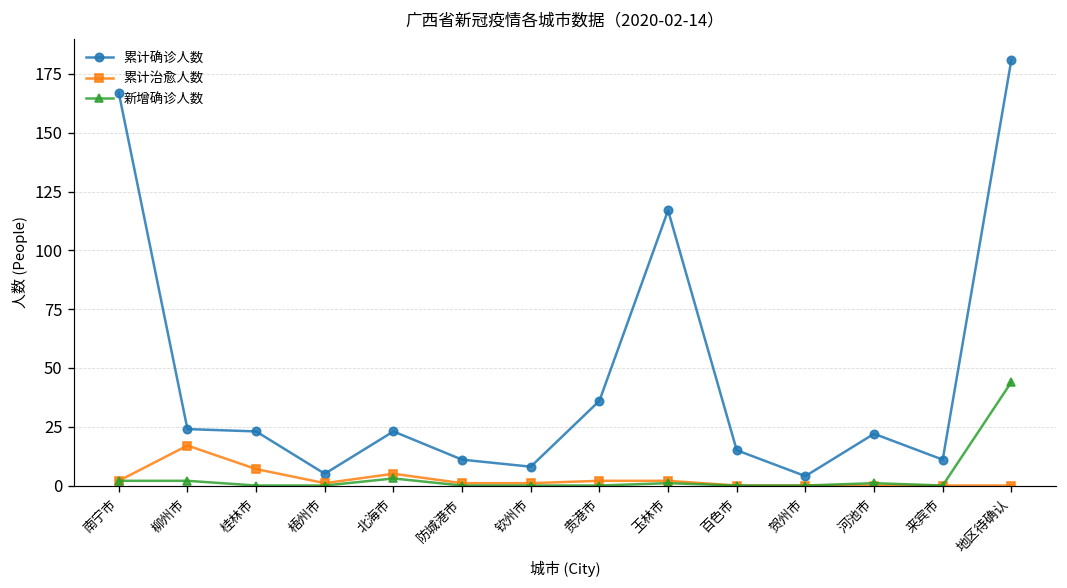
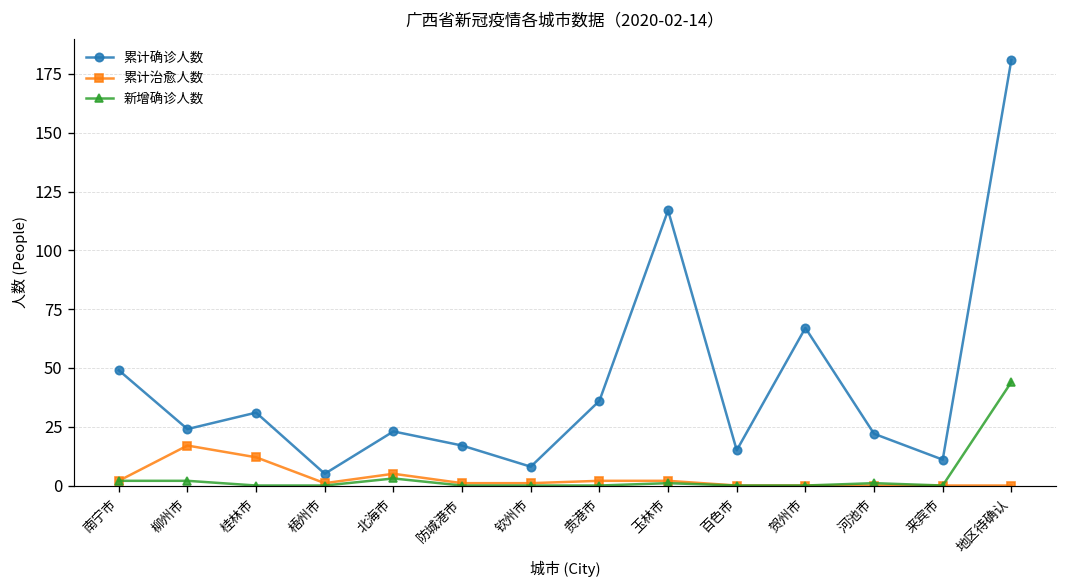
累计确诊人数, 南宁市: 167 -> 49
累计确诊人数, 桂林市: 23 -> 31
累计治愈人数, 桂林市: 7 -> 12
累计确诊人数, 防城港市: 11 -> 17
累计确诊人数, 贺州市: 4 -> 67
